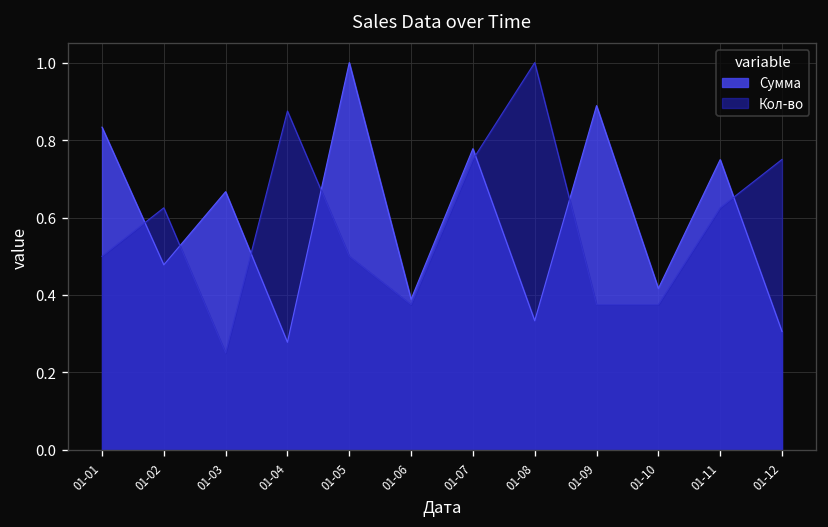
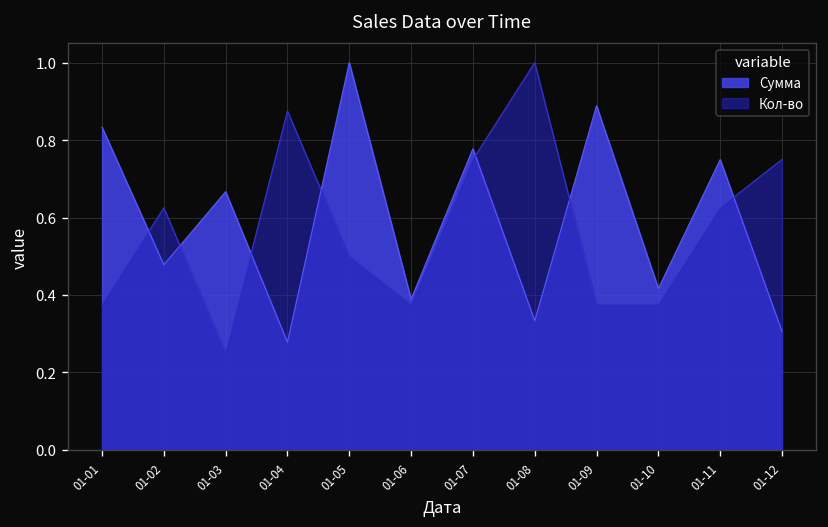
Кол-во, 01-01: 0.50 -> 0.38
